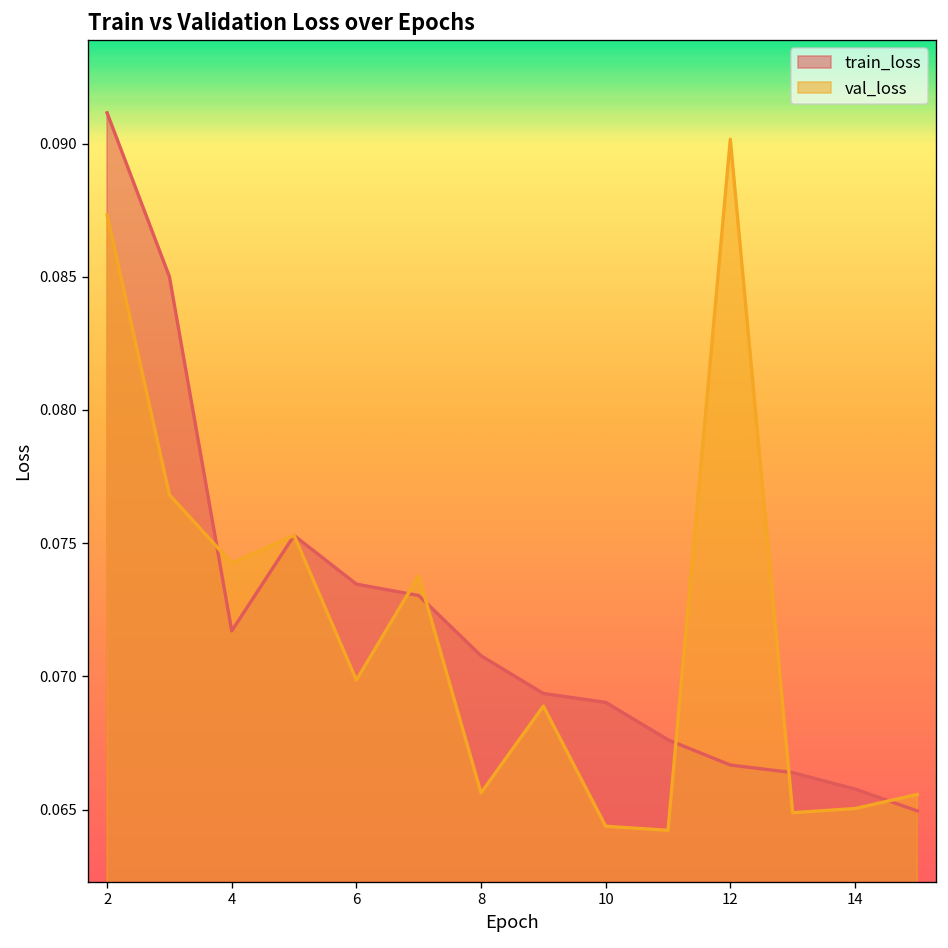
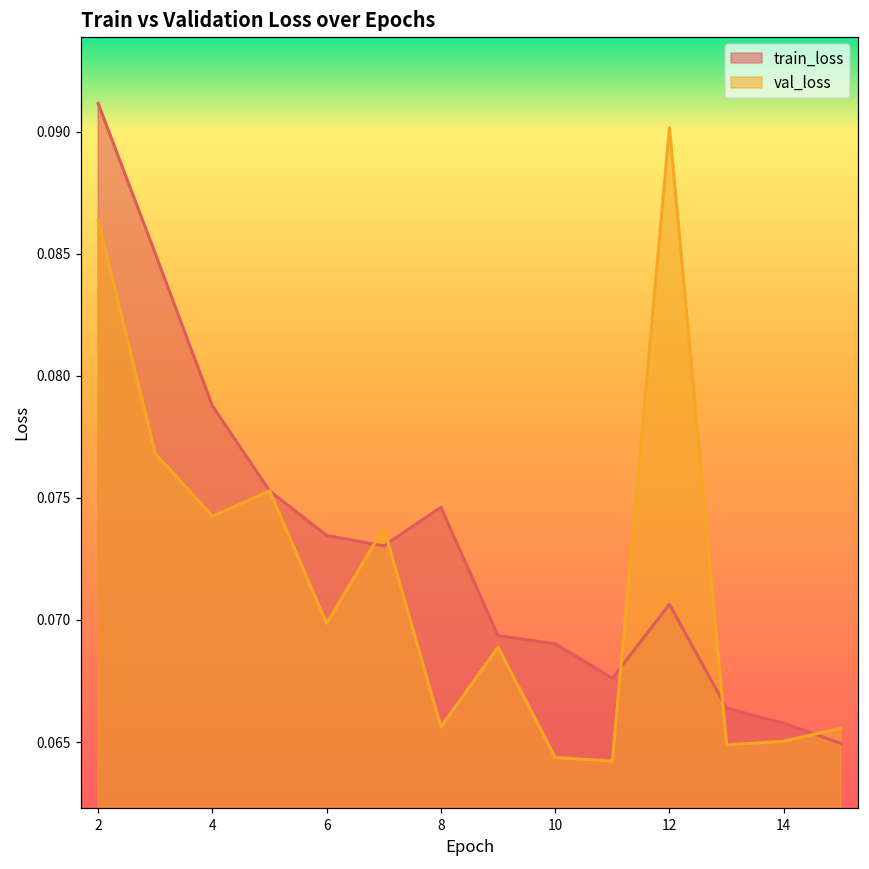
val_loss, 2: 0.0873 -> 0.0864
train_loss, 4: 0.0717 -> 0.0788
train_loss, 8: 0.0708 -> 0.0746
train_loss, 12: 0.0667 -> 0.0706
